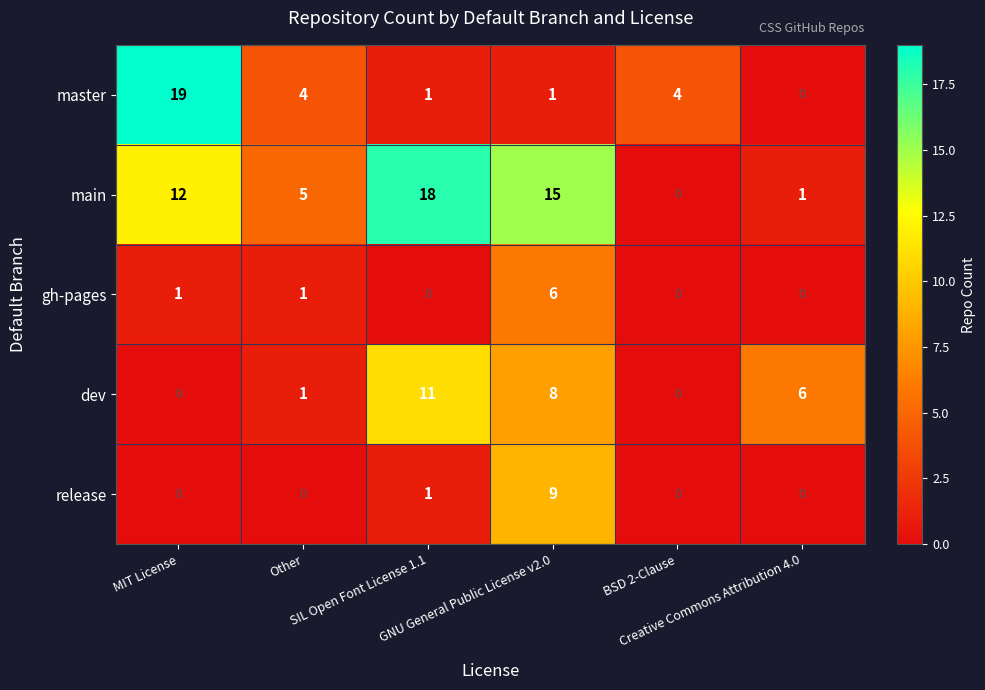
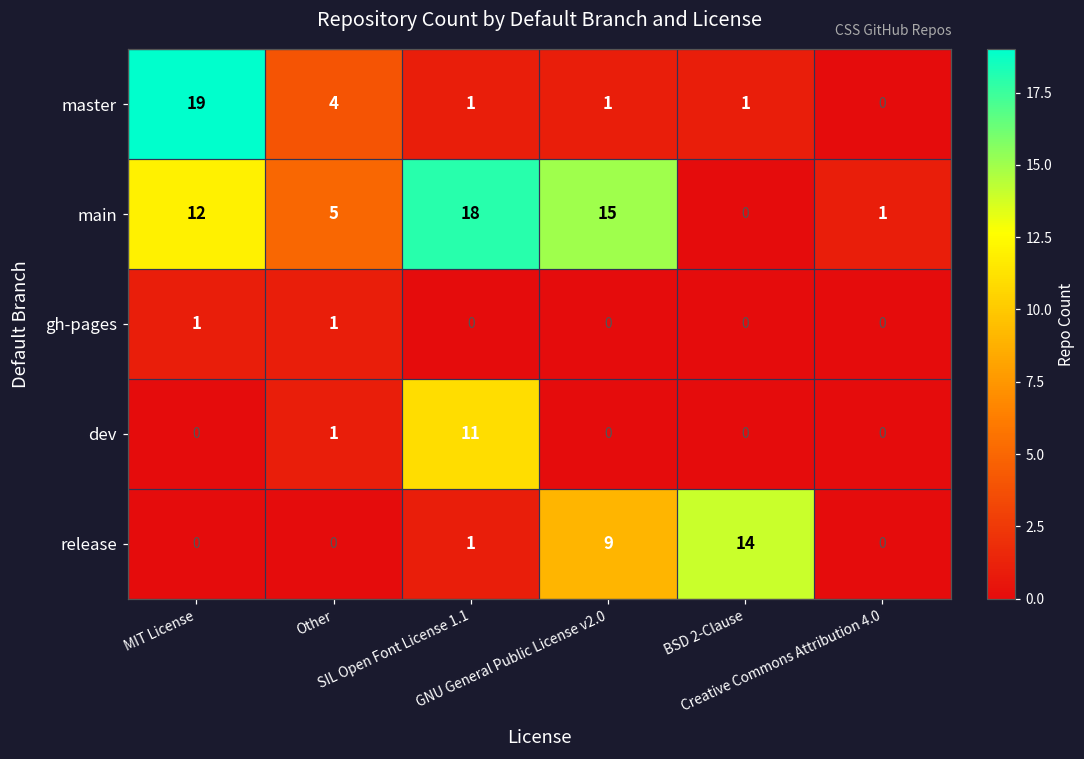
master, BSD 2-Clause: 4 -> 1
gh-pages, GNU General Public License v2.0: 6 -> 0
dev, GNU General Public License v2.0: 8 -> 0
dev, Creative Commons Attribution 4.0: 6 -> 0
release, BSD 2-Clause: 0 -> 14
